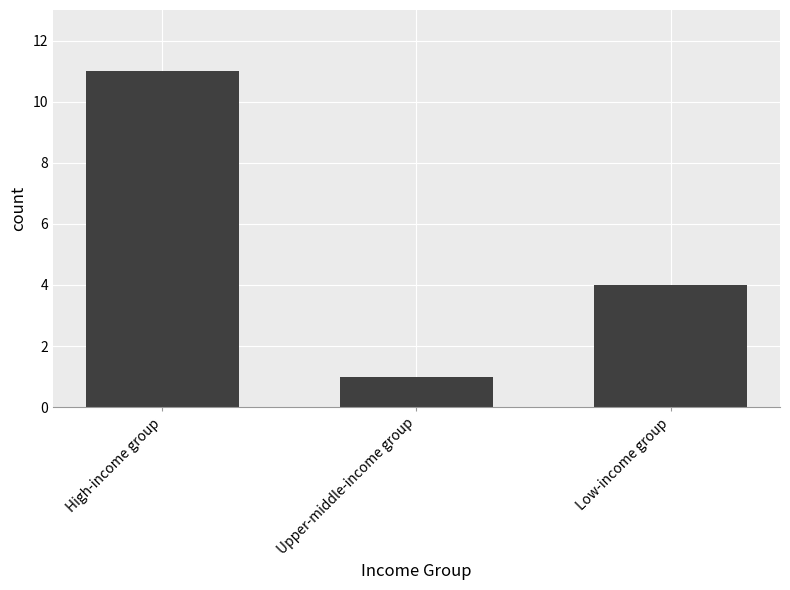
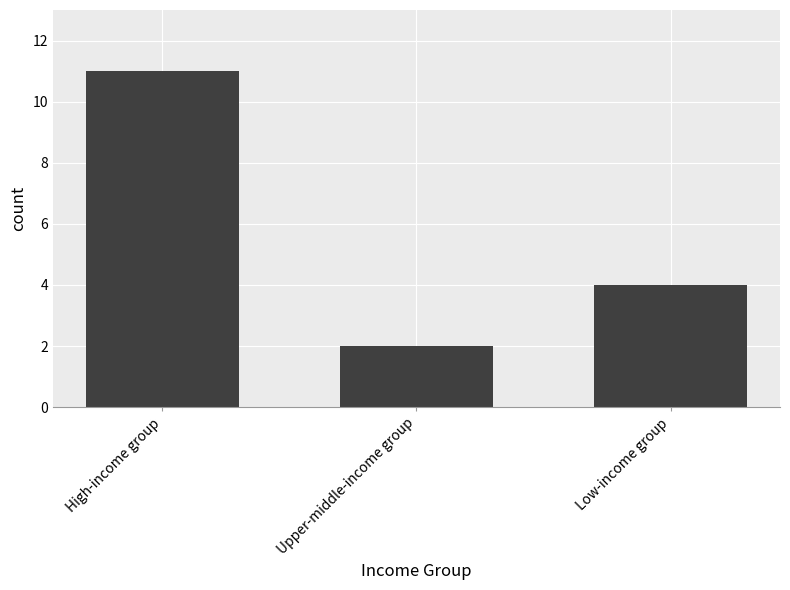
Upper-middle-income group: 1 -> 2
